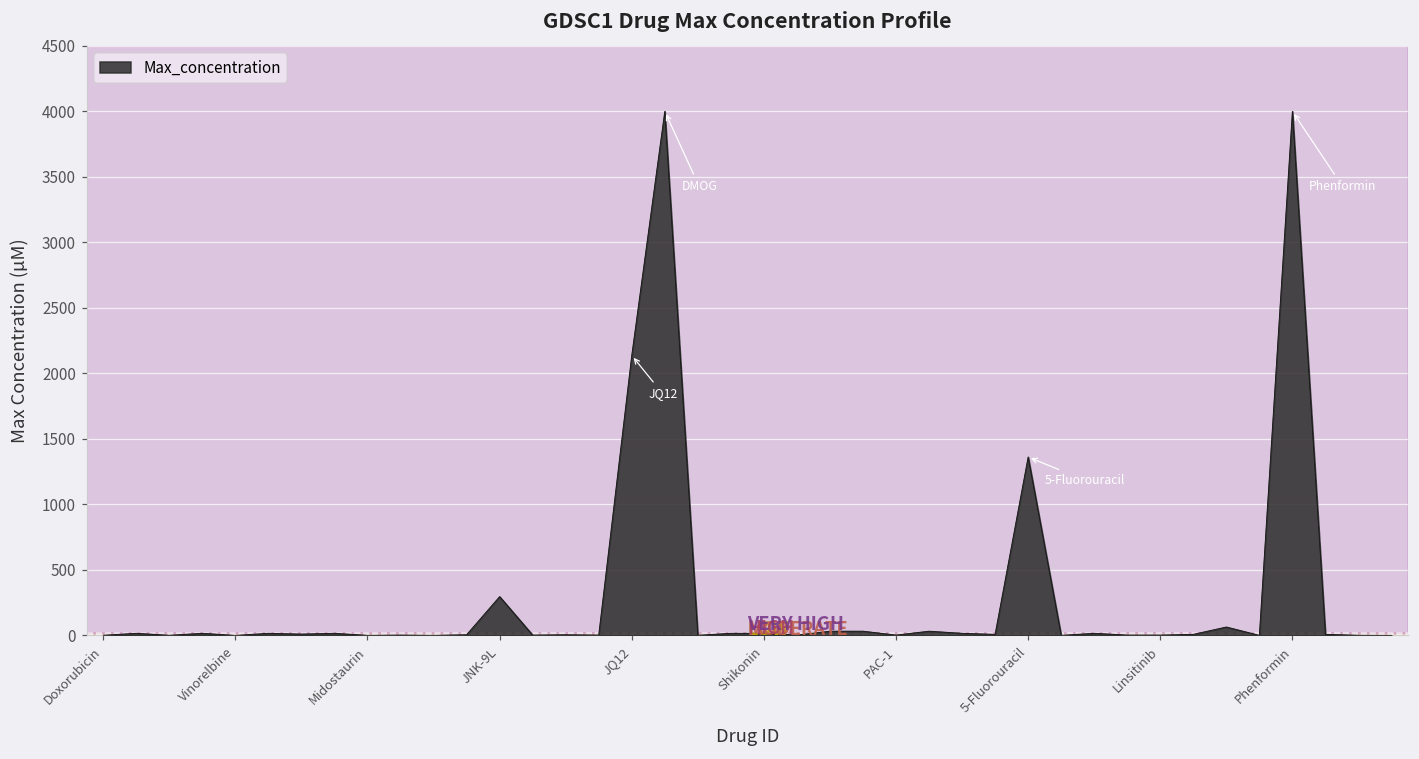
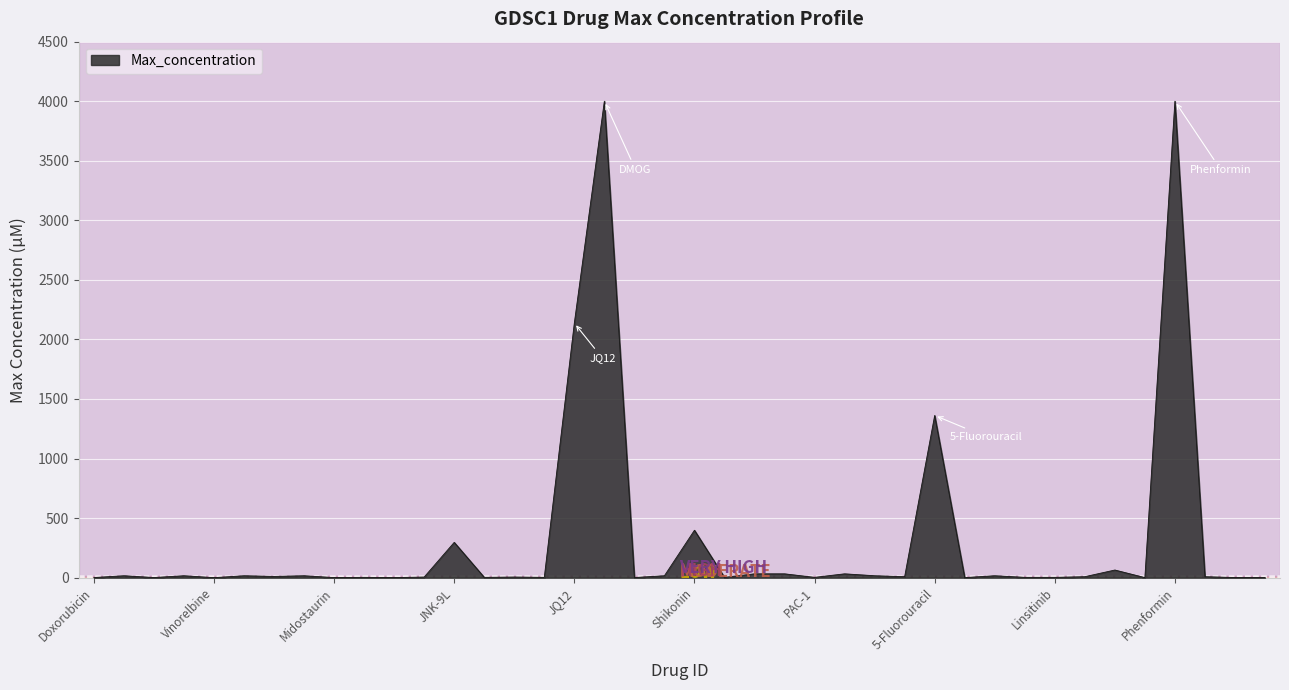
Shikonin: 20 -> 400
